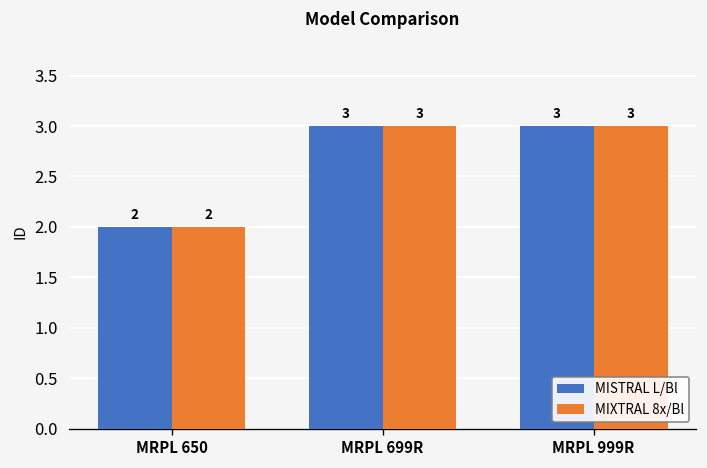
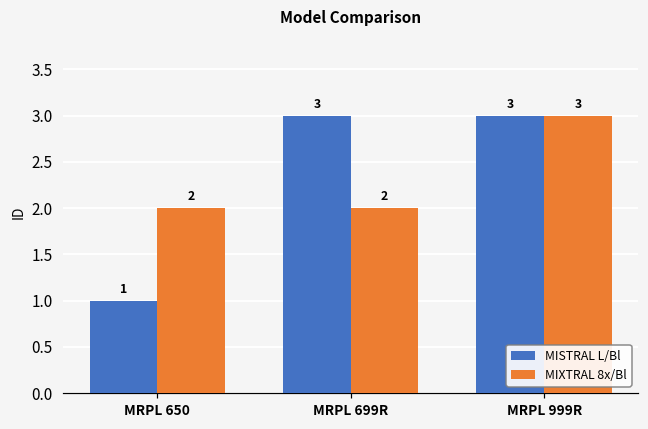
MISTRAL L/Bl, MRPL 650: 2 -> 1
MIXTRAL 8x/Bl, MRPL 699R: 3 -> 2
